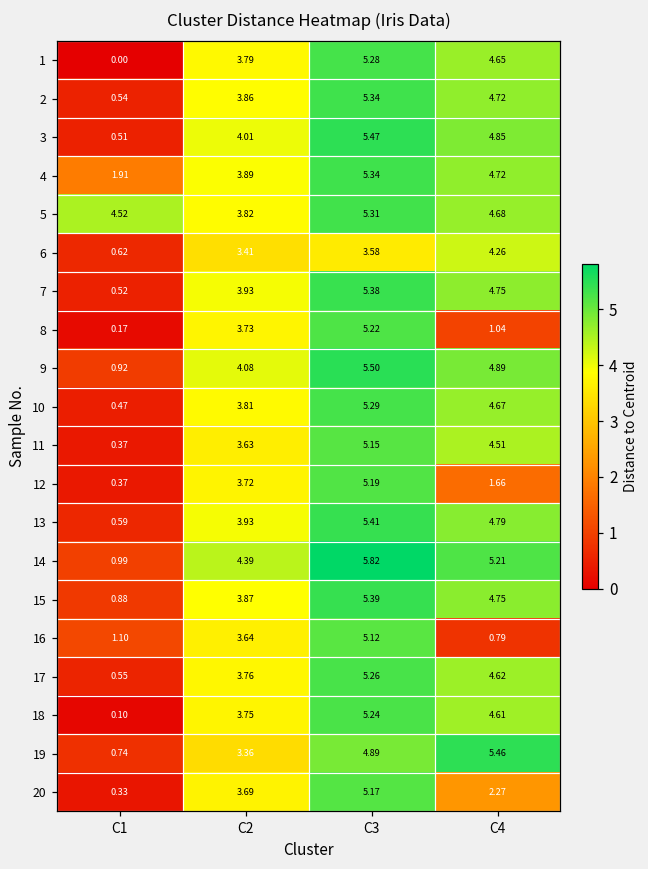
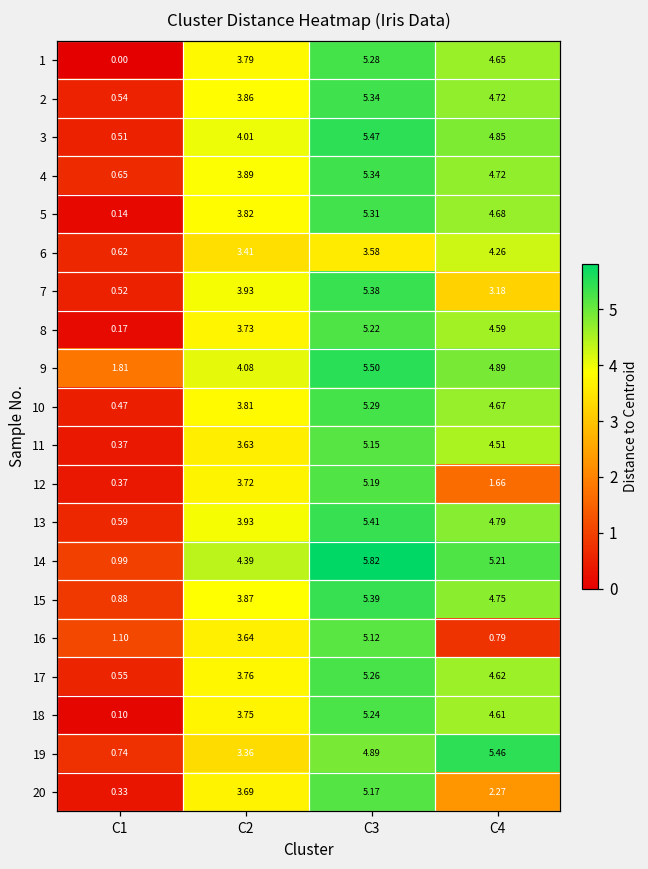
4, C1: 1.91 -> 0.65
5, C1: 4.52 -> 0.14
7, C4: 4.75 -> 3.18
8, C4: 1.04 -> 4.59
9, C1: 0.92 -> 1.81
